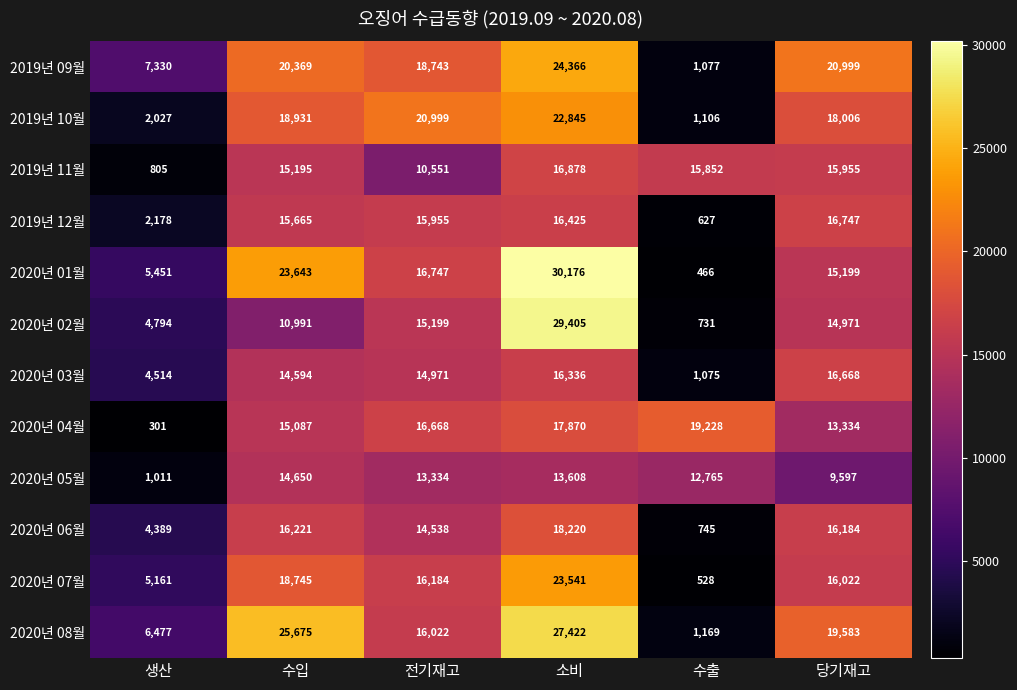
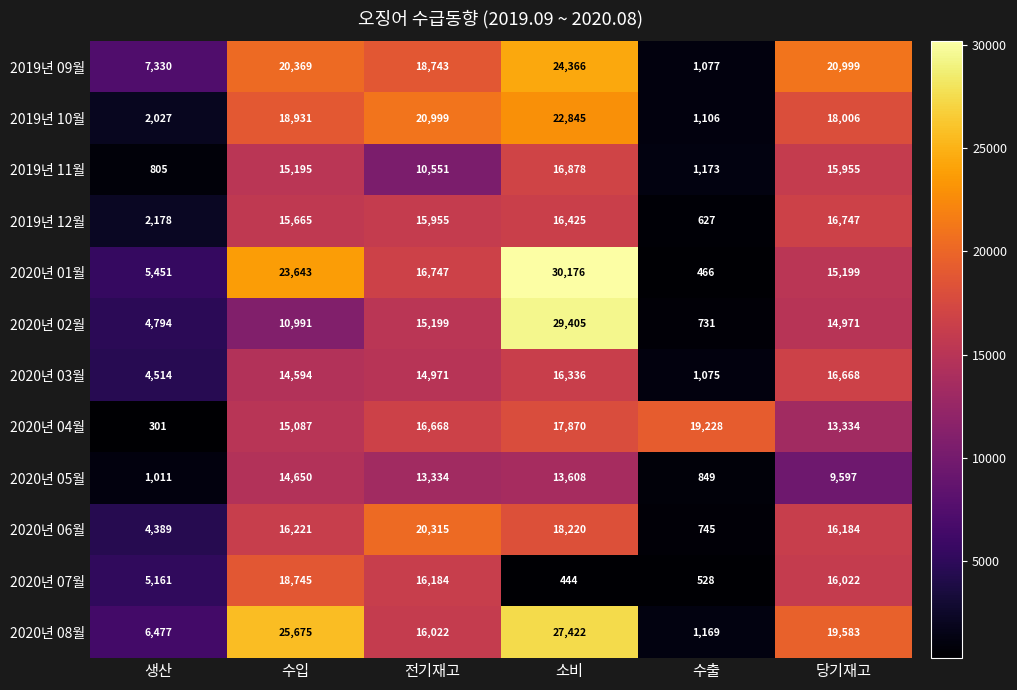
2019년 11월, 수출: 15,852 -> 1,173
2020년 05월, 수출: 12,765 -> 849
2020년 06월, 전기재고: 14,538 -> 20,315
2020년 07월, 소비: 23,541 -> 444
